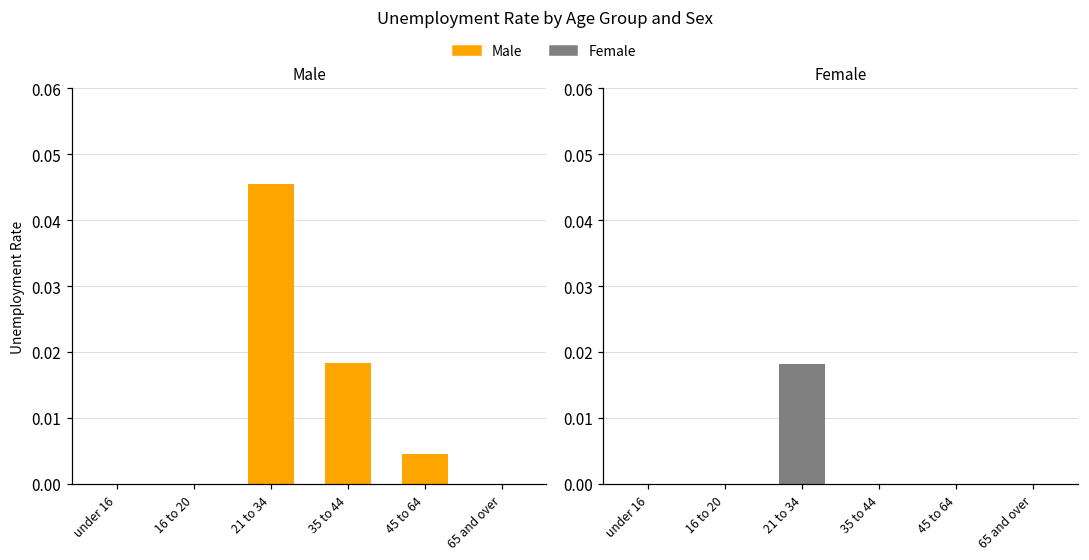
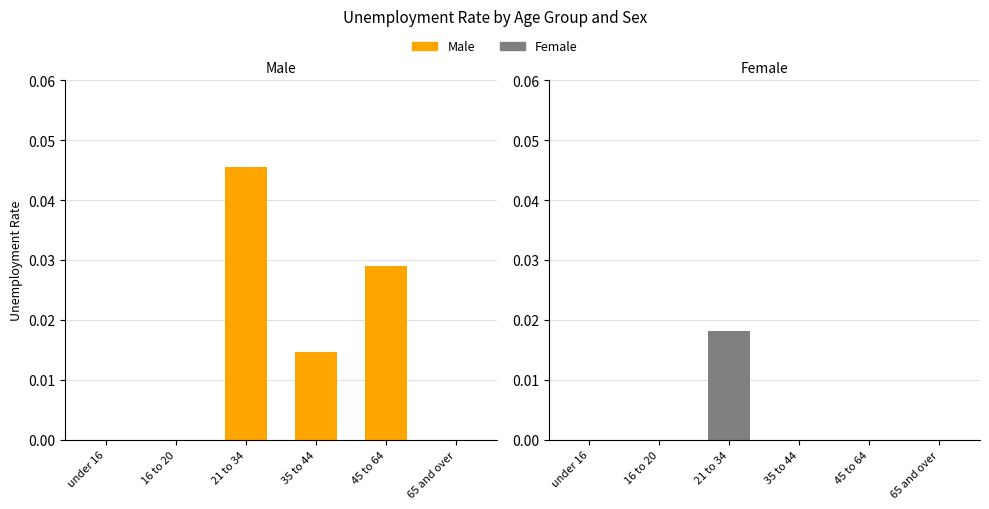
Male, 35 to 44: 0.018 -> 0.015
Male, 45 to 64: 0.005 -> 0.029
